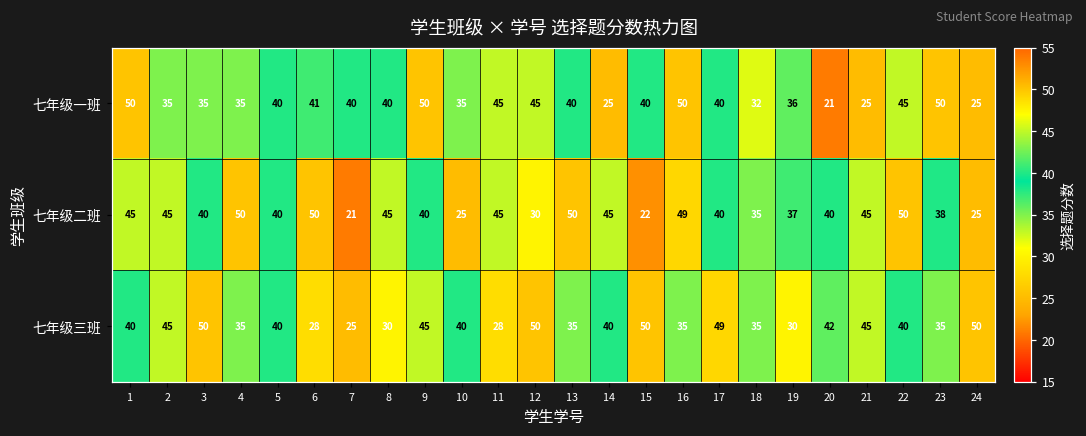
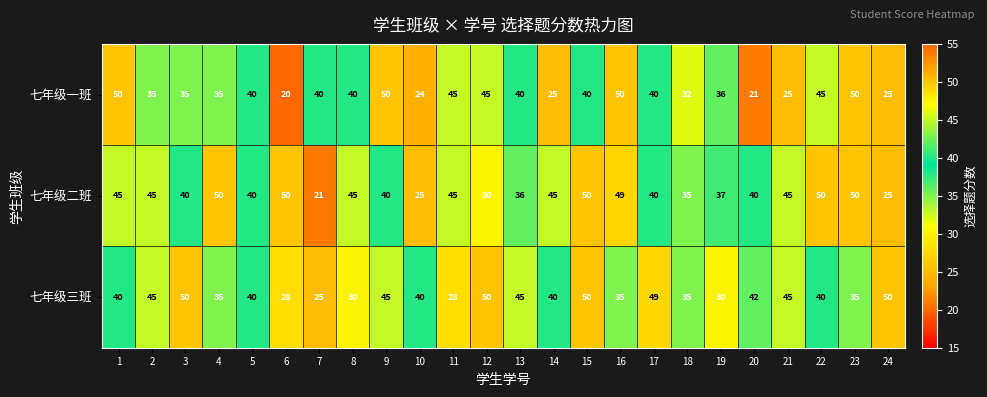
七年级一班, 6: 41 -> 20
七年级一班, 10: 35 -> 24
七年级二班, 13: 50 -> 36
七年级二班, 15: 22 -> 50
七年级二班, 23: 38 -> 50
七年级三班, 13: 35 -> 45
